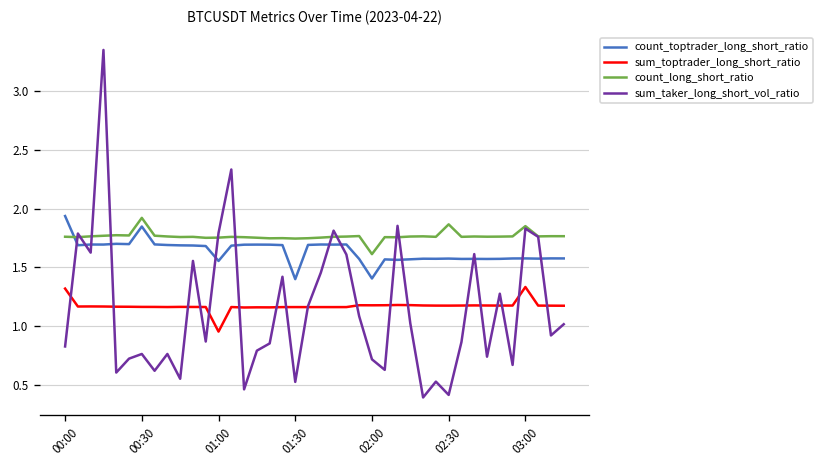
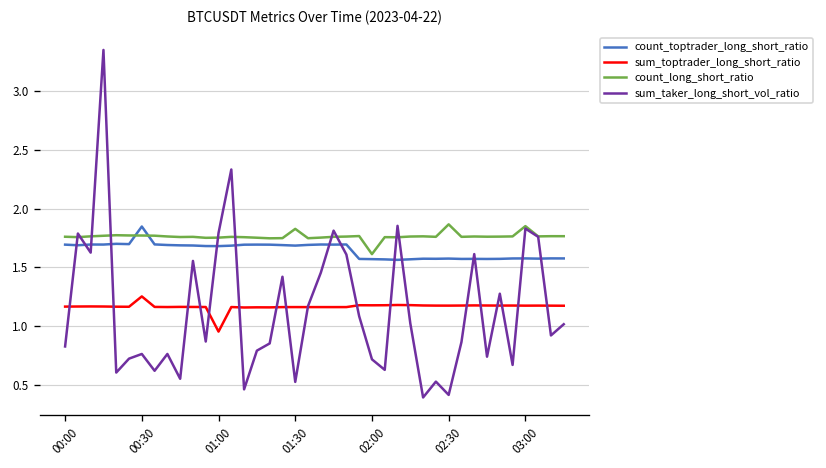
count_toptrader_long_short_ratio, 00:00: 1.9 -> 1.7
sum_toptrader_long_short_ratio, 00:00: 1.3 -> 1.2
sum_toptrader_long_short_ratio, 00:30: 1.2 -> 1.3
count_long_short_ratio, 00:30: 1.9 -> 1.8
count_toptrader_long_short_ratio, 01:00: 1.6 -> 1.7
count_toptrader_long_short_ratio, 01:30: 1.4 -> 1.7
count_long_short_ratio, 01:30: 1.7 -> 1.8
count_toptrader_long_short_ratio, 02:00: 1.4 -> 1.6
sum_toptrader_long_short_ratio, 03:00: 1.3 -> 1.2
